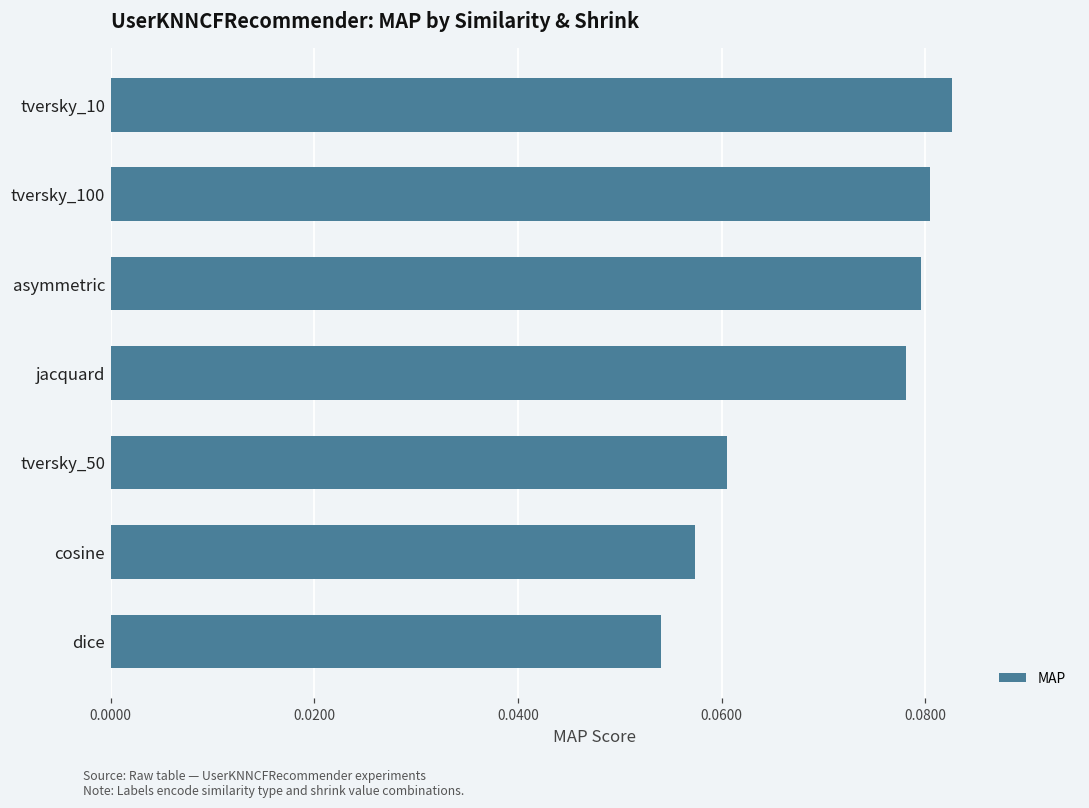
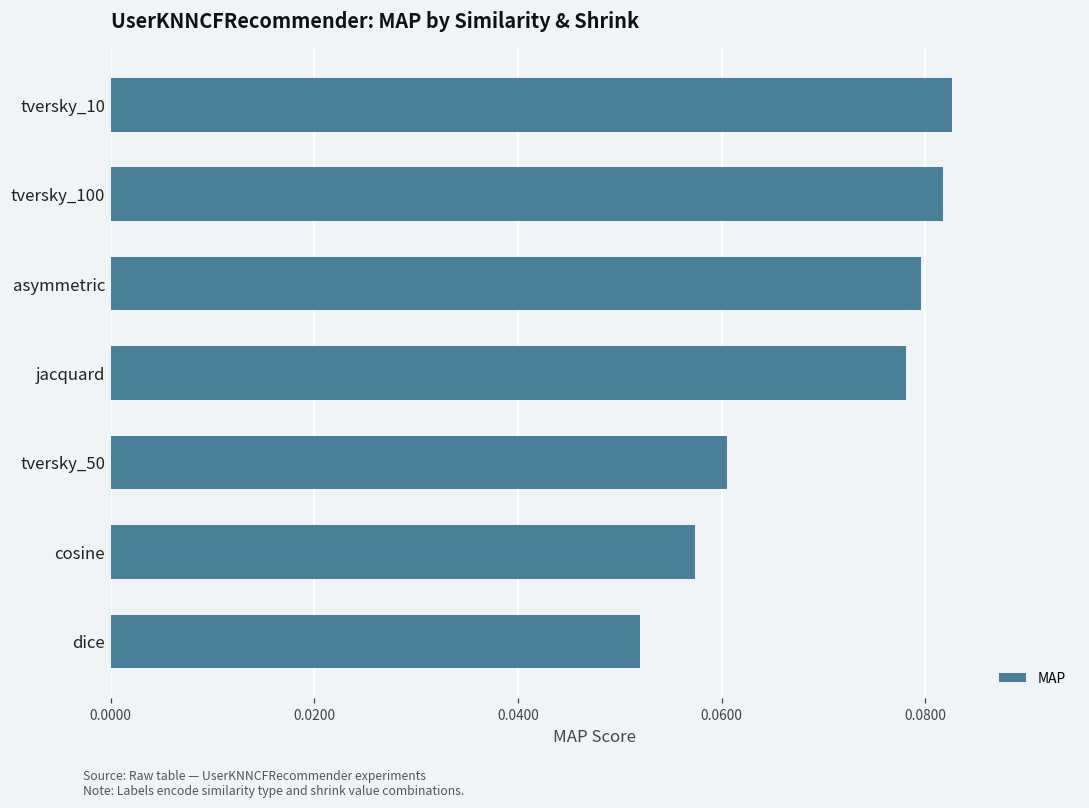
tversky_100: 0.080 -> 0.082
dice: 0.054 -> 0.052
